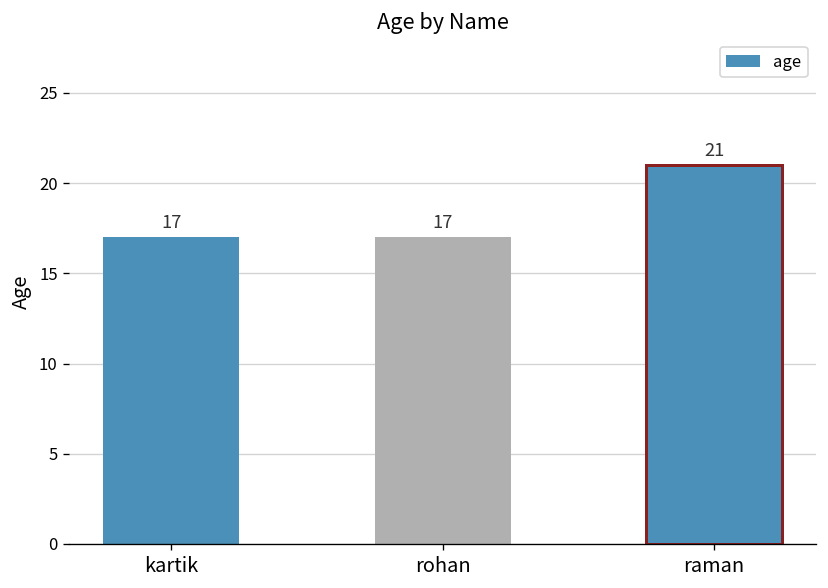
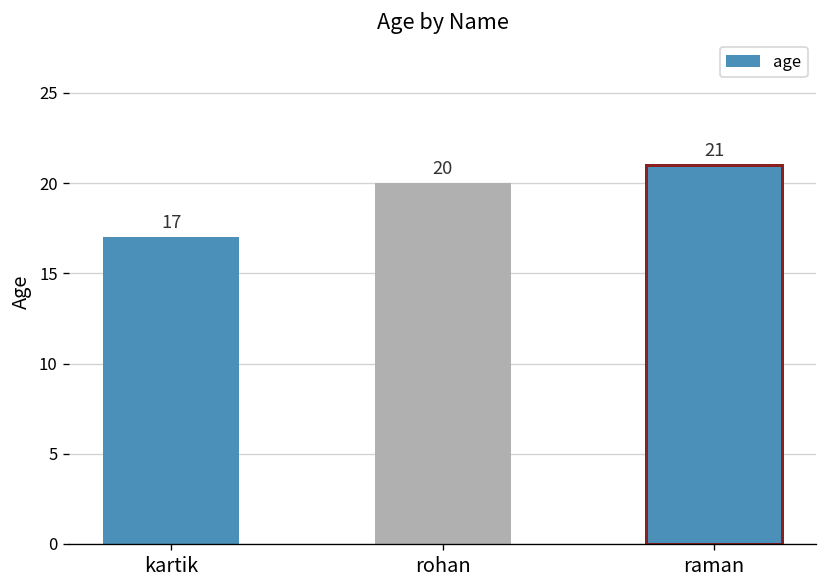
rohan: 17 -> 20
